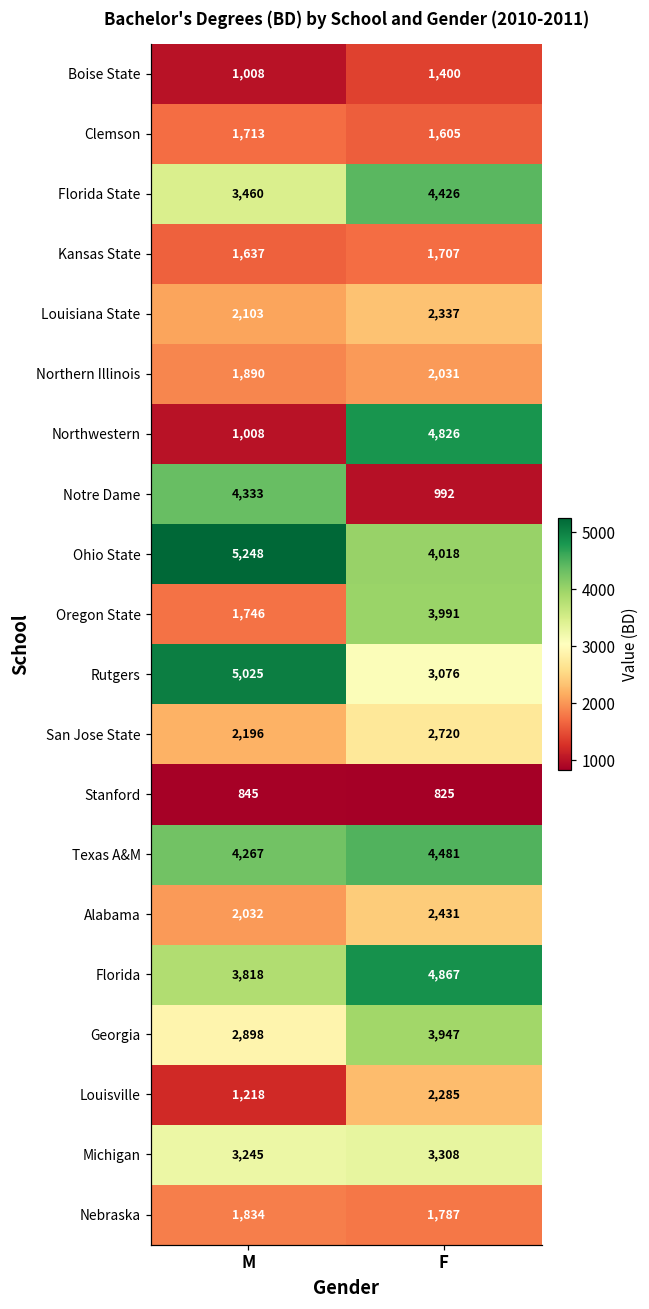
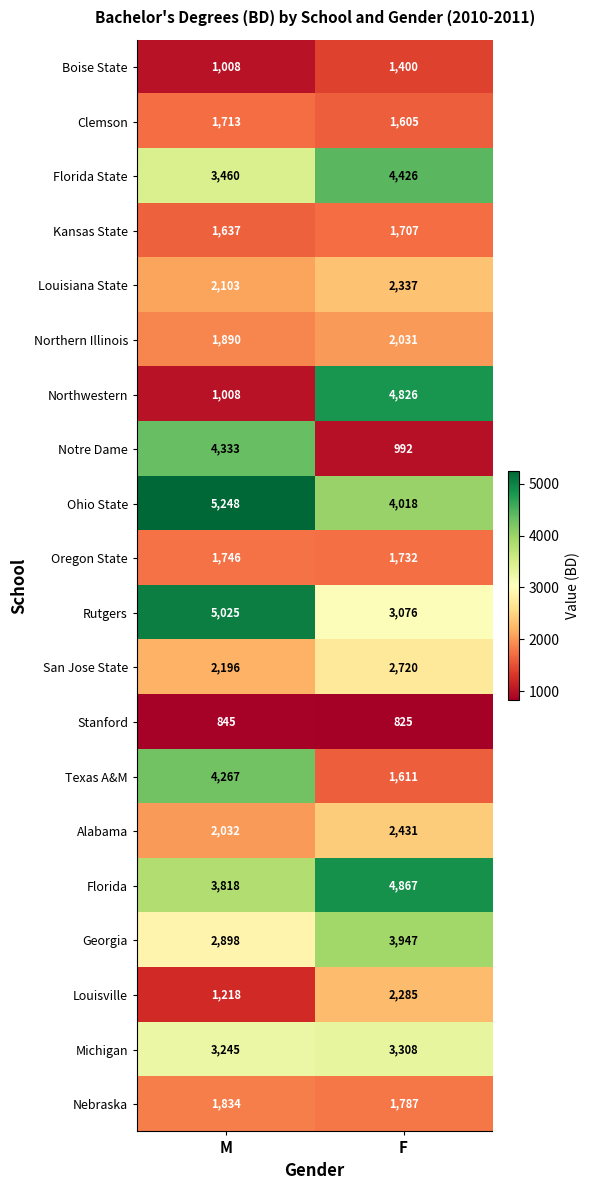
Oregon State, F: 3,991 -> 1,732
Texas A&M, F: 4,481 -> 1,611
